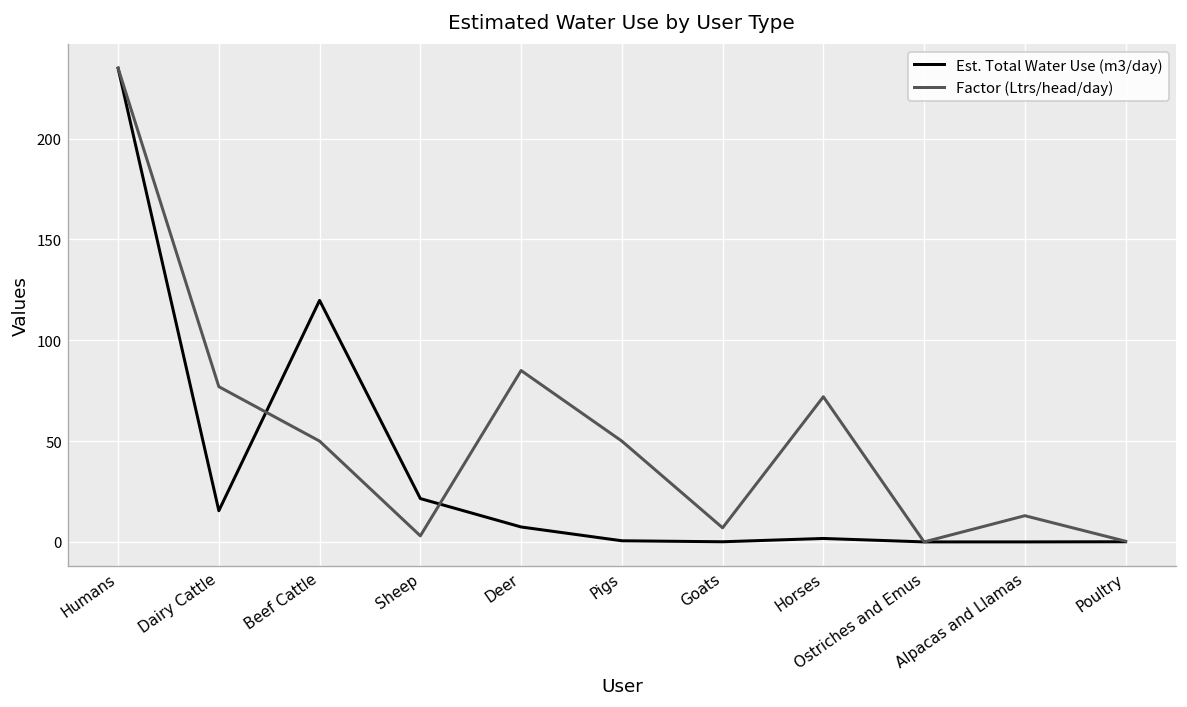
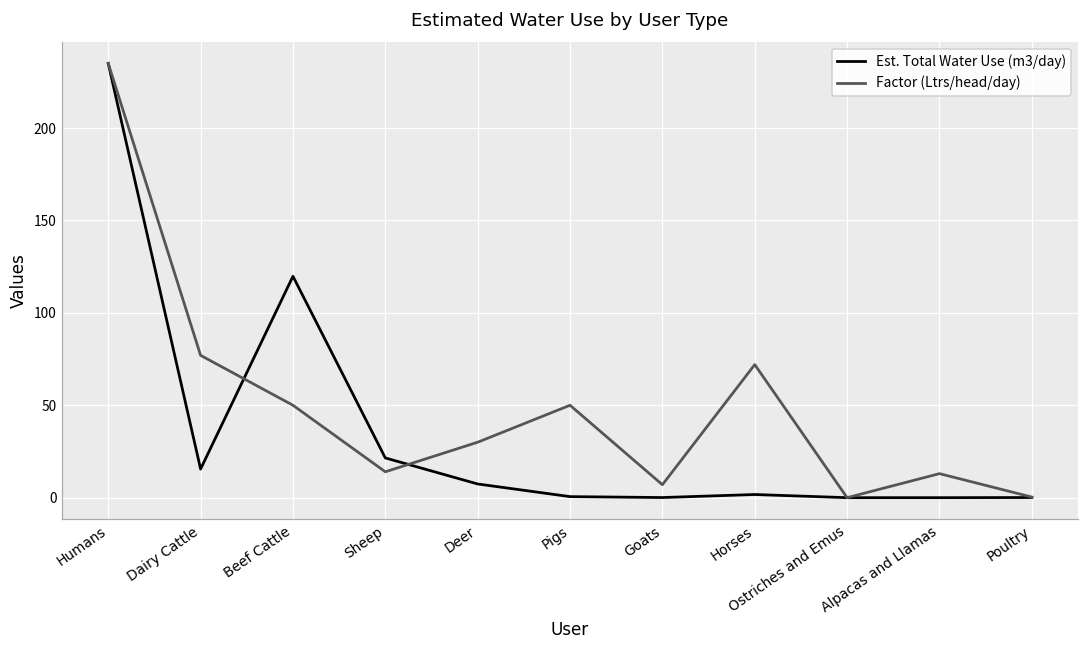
Factor (Ltrs/head/day), Sheep: 3 -> 14
Factor (Ltrs/head/day), Deer: 85 -> 30
